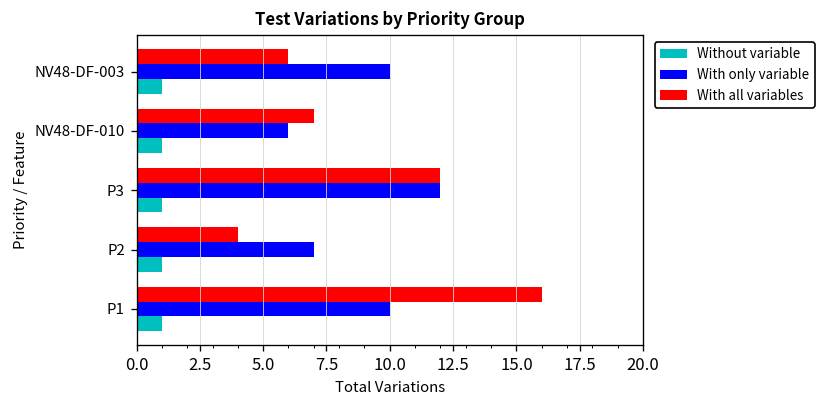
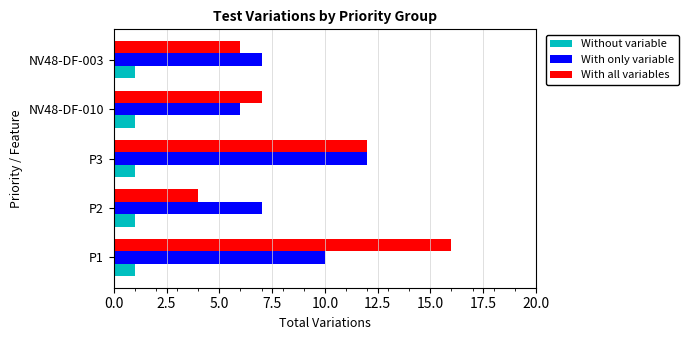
With only variable, NV48-DF-003: 10 -> 7
